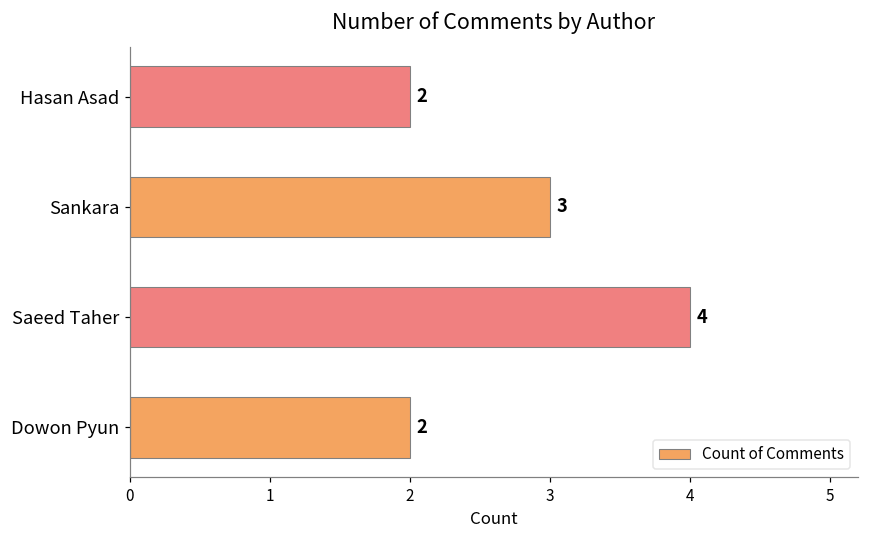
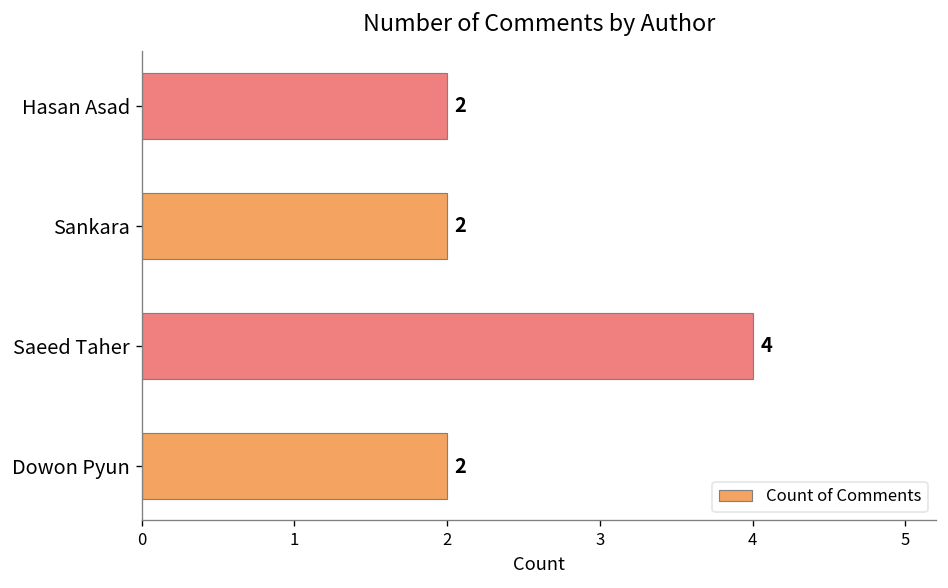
Sankara: 3 -> 2
